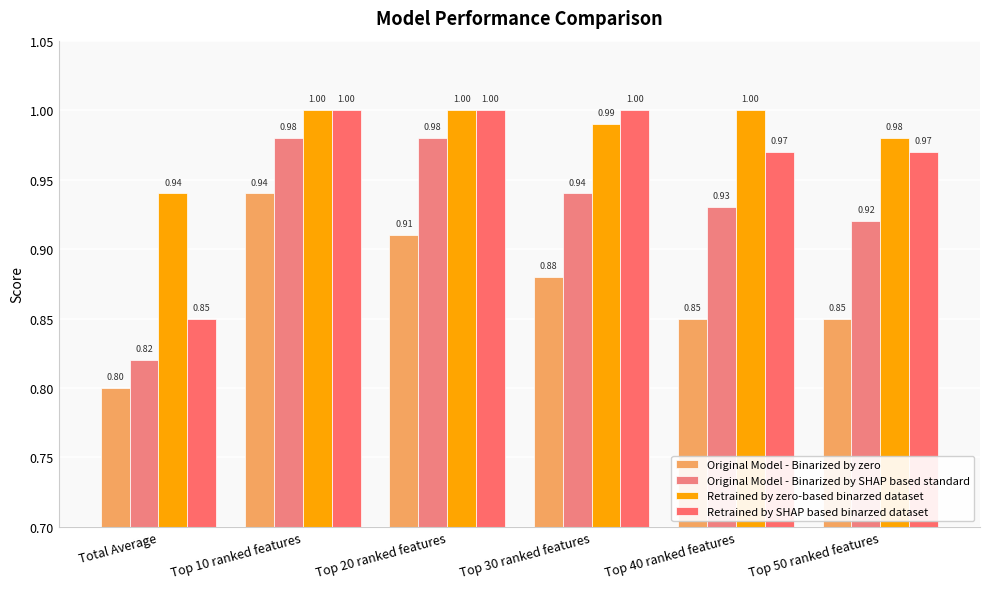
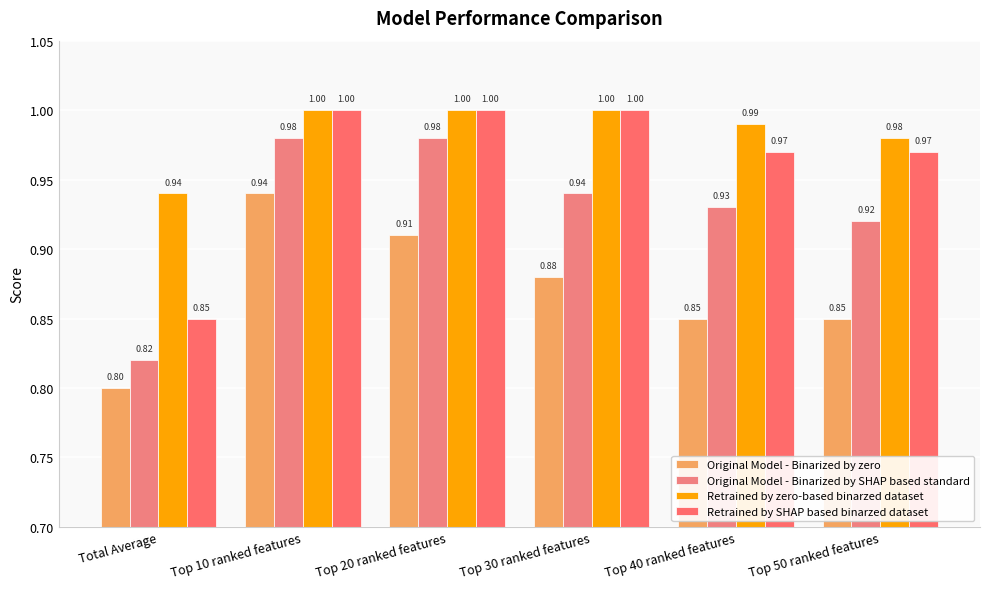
Retrained by zero-based binarzed dataset, Top 30 ranked features: 0.99 -> 1.00
Retrained by zero-based binarzed dataset, Top 40 ranked features: 1.00 -> 0.99
